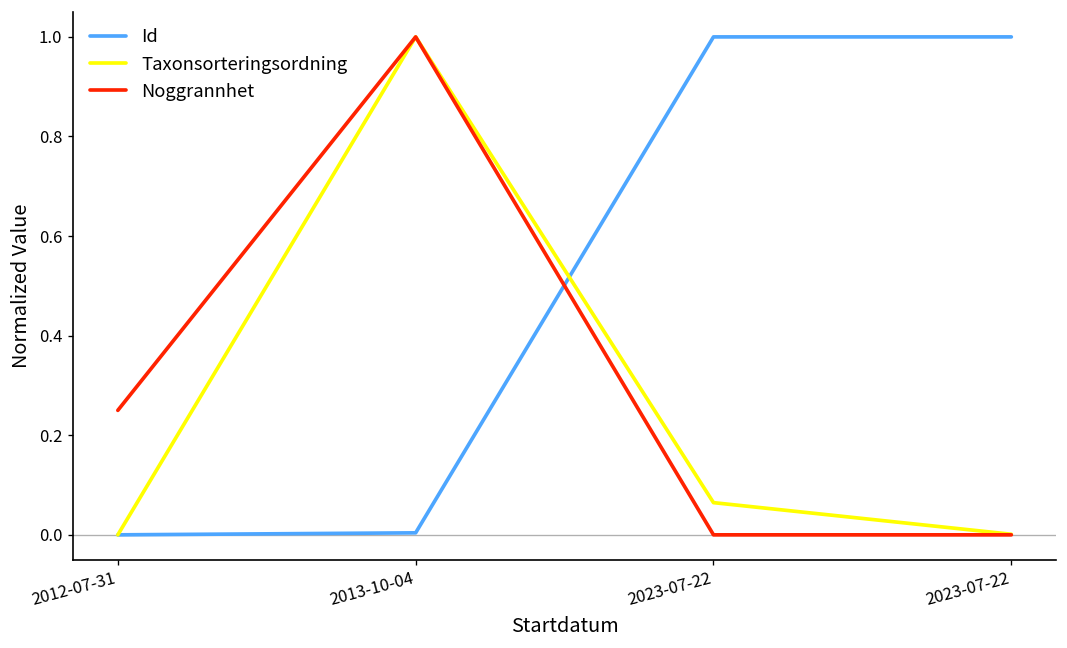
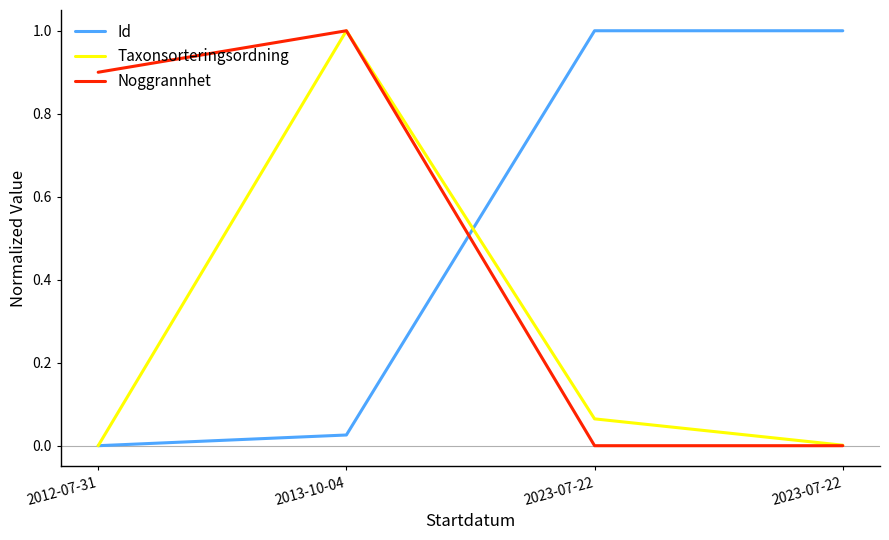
Noggrannhet, 2012-07-31: 0.25 -> 0.90
Id, 2013-10-04: 0.00 -> 0.03
